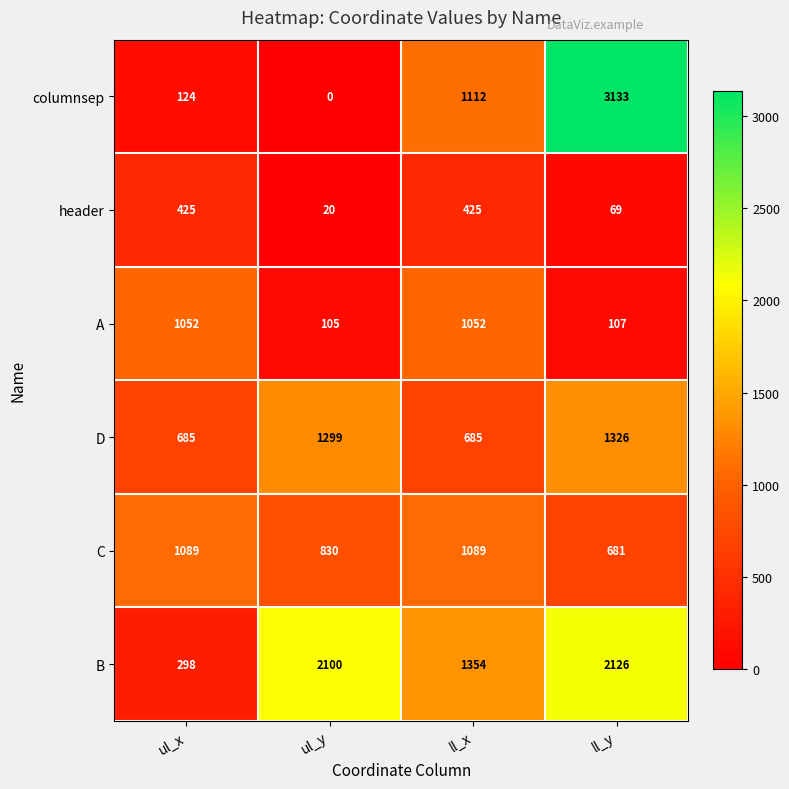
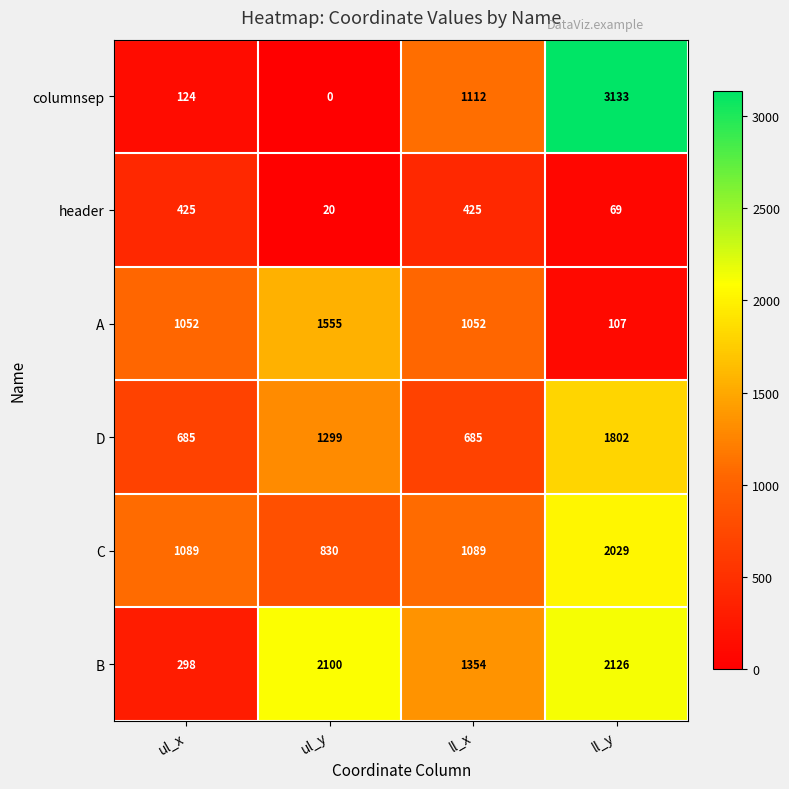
A, ul_y: 105 -> 1555
D, ll_y: 1326 -> 1802
C, ll_y: 681 -> 2029
